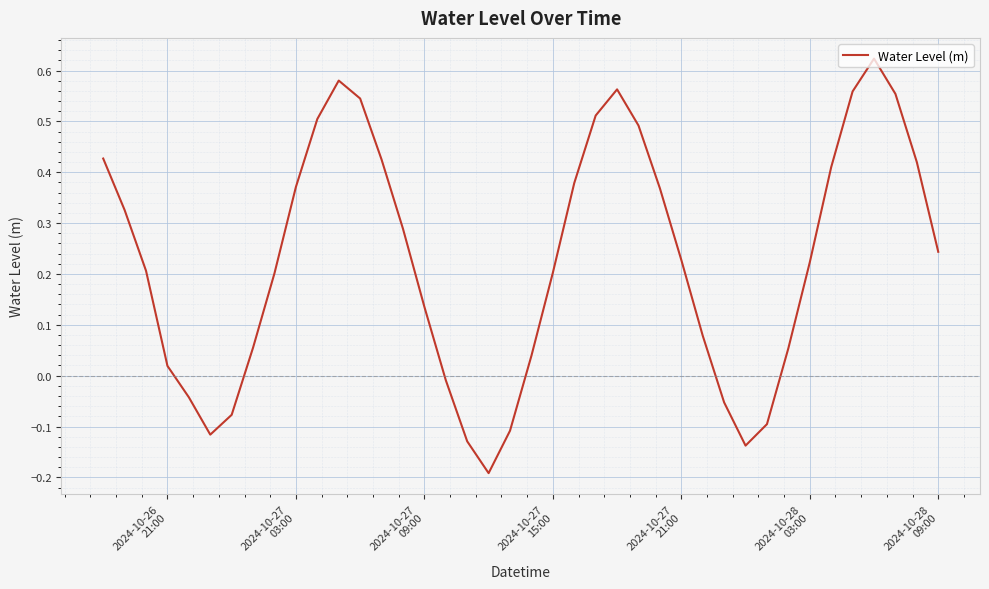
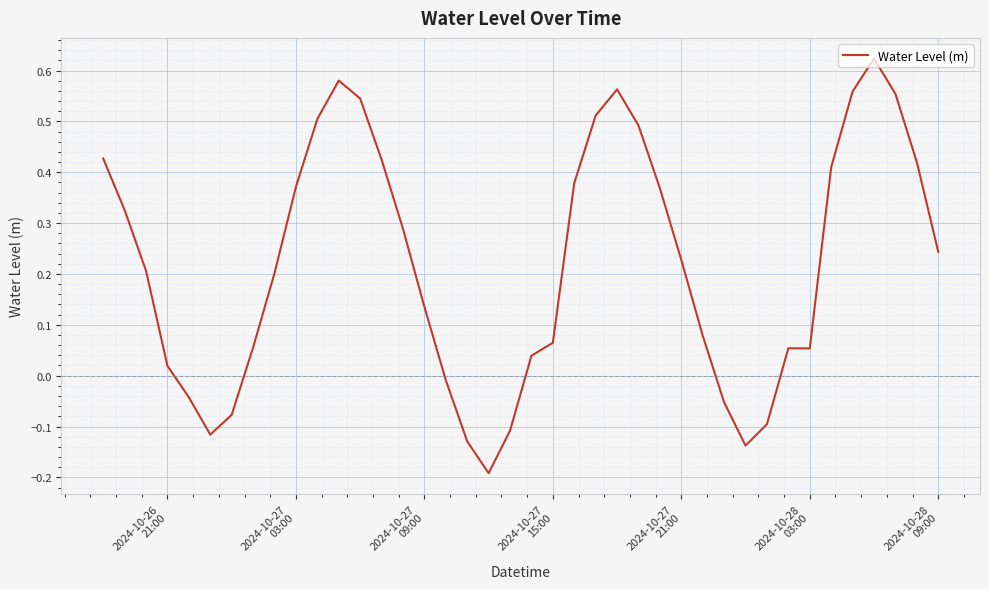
2024-10-27 15:00: 0.20 -> 0.06
2024-10-28 03:00: 0.22 -> 0.05
